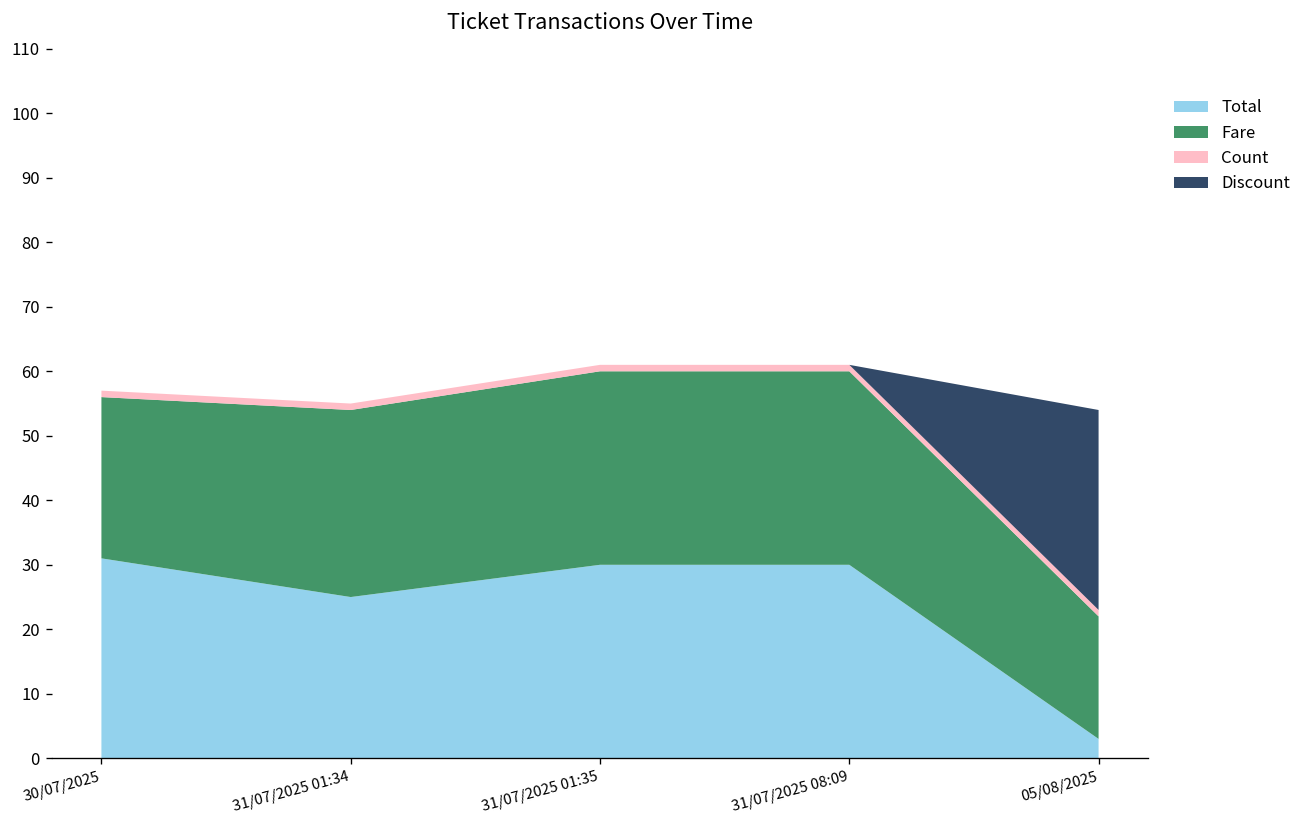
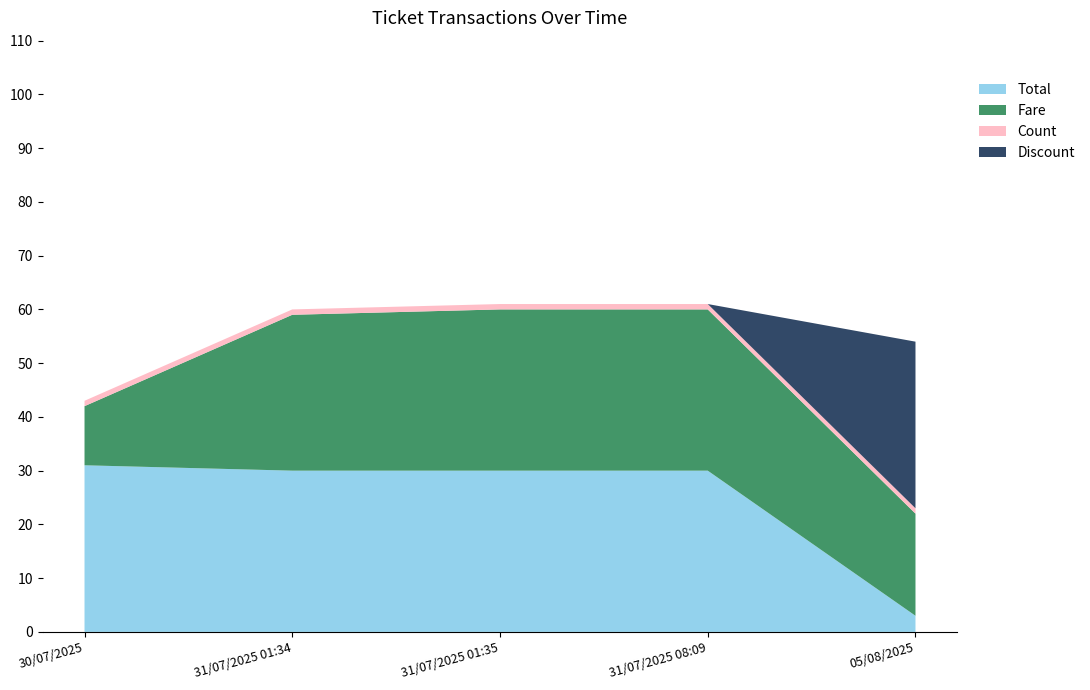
Fare, 30/07/2025: 25 -> 11
Total, 31/07/2025 01:34: 25 -> 30
